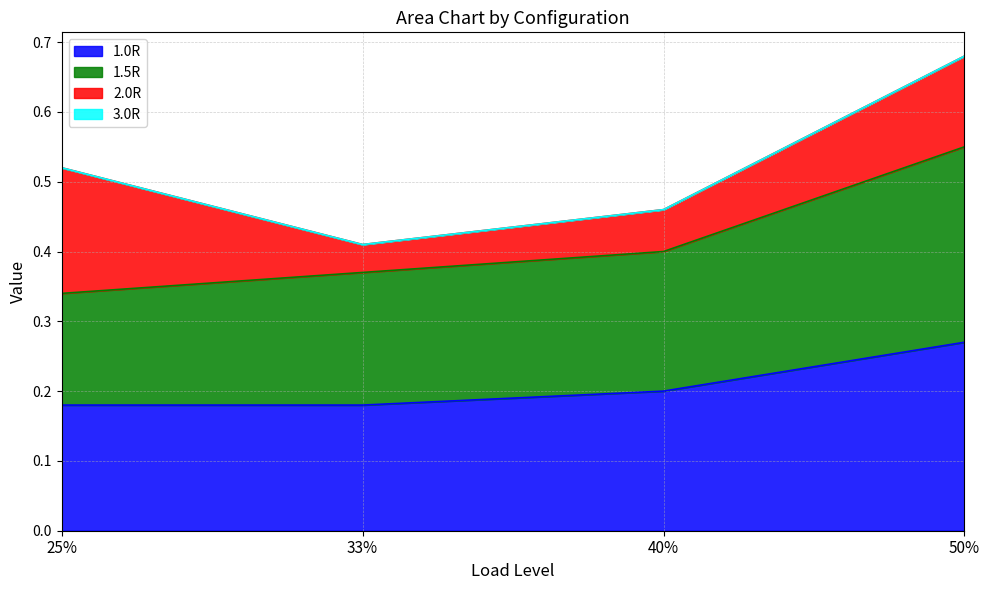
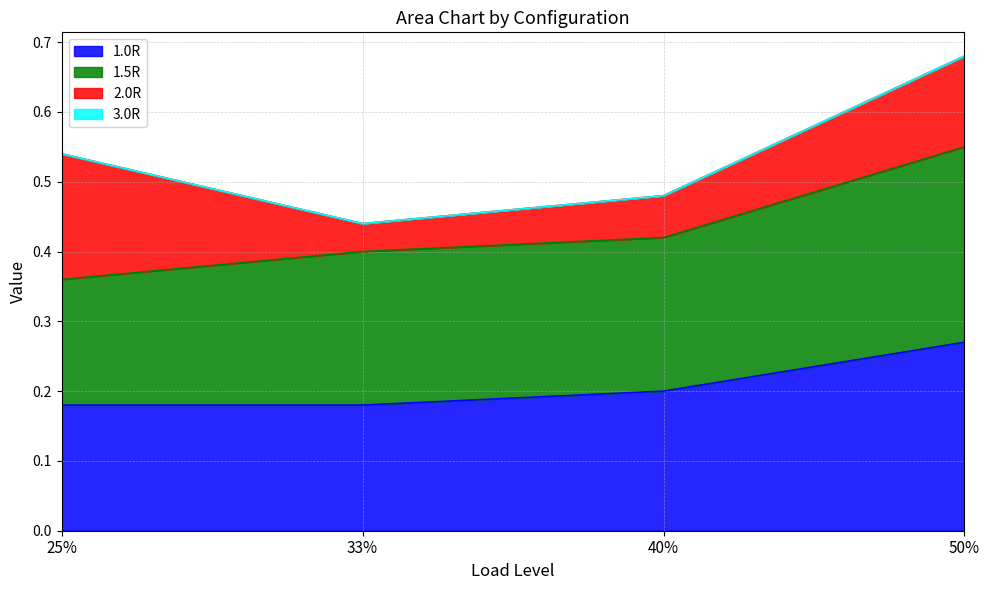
1.5R, 25%: 0.16 -> 0.18
1.5R, 33%: 0.19 -> 0.22
1.5R, 40%: 0.20 -> 0.22
